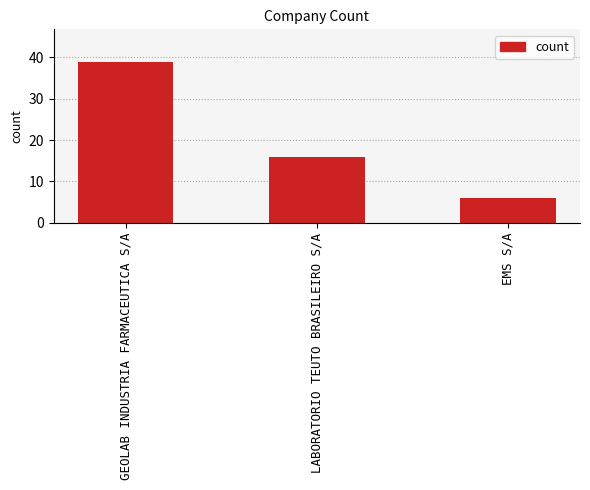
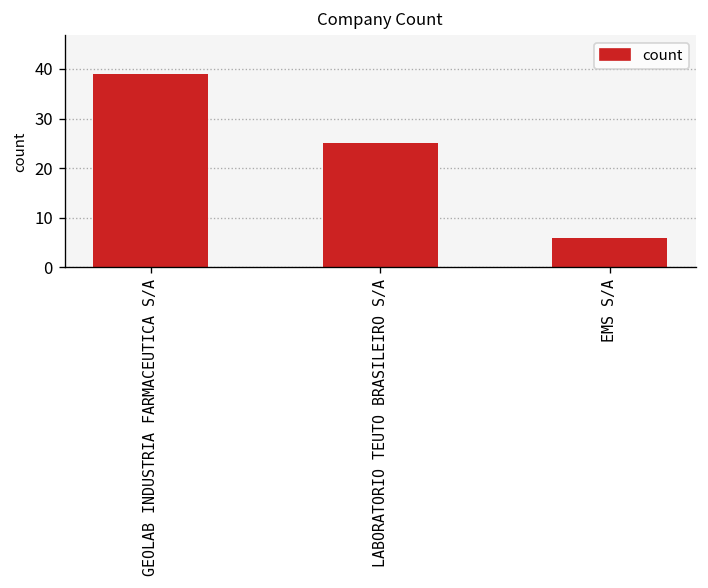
LABORATORIO TEUTO BRASILEIRO S/A: 16 -> 25
